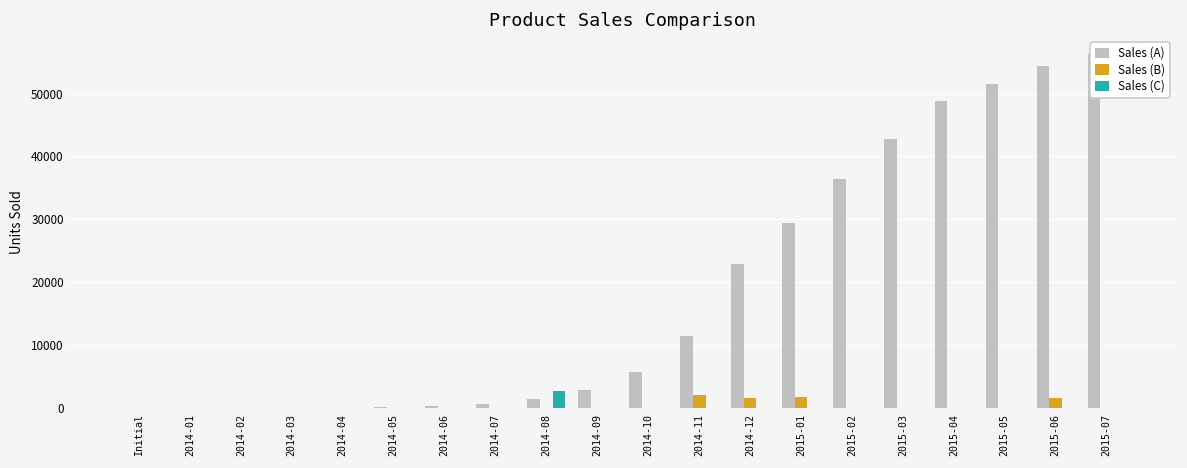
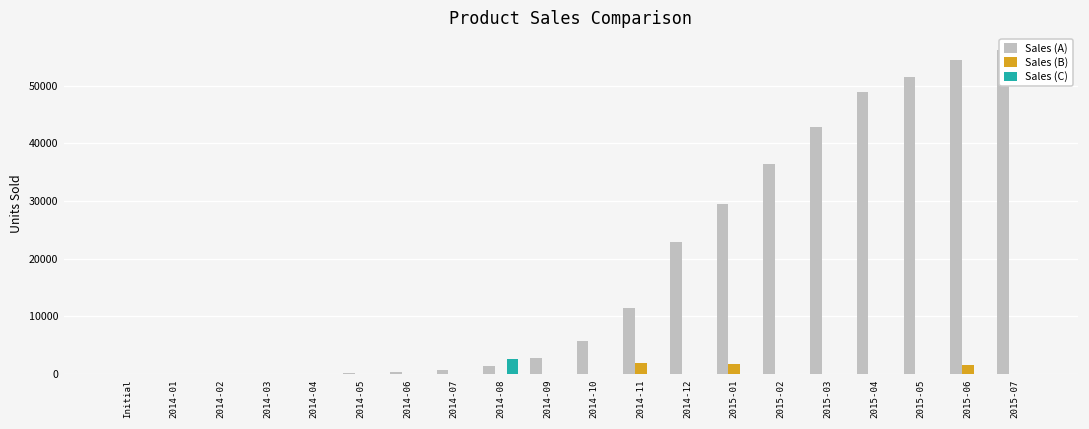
Sales (B), 2014-12: 2000 -> 0
